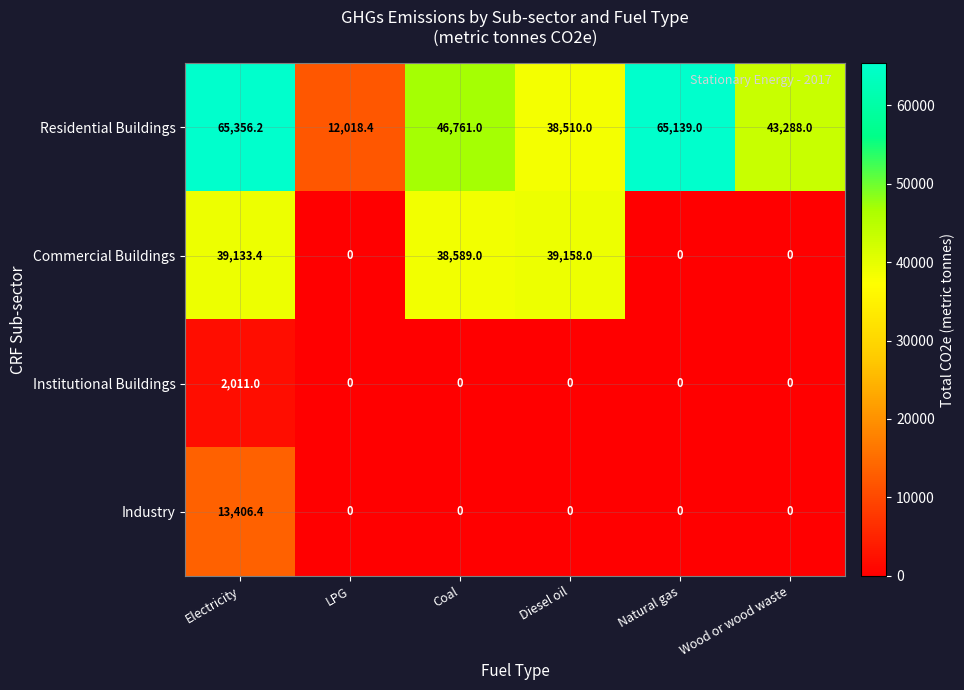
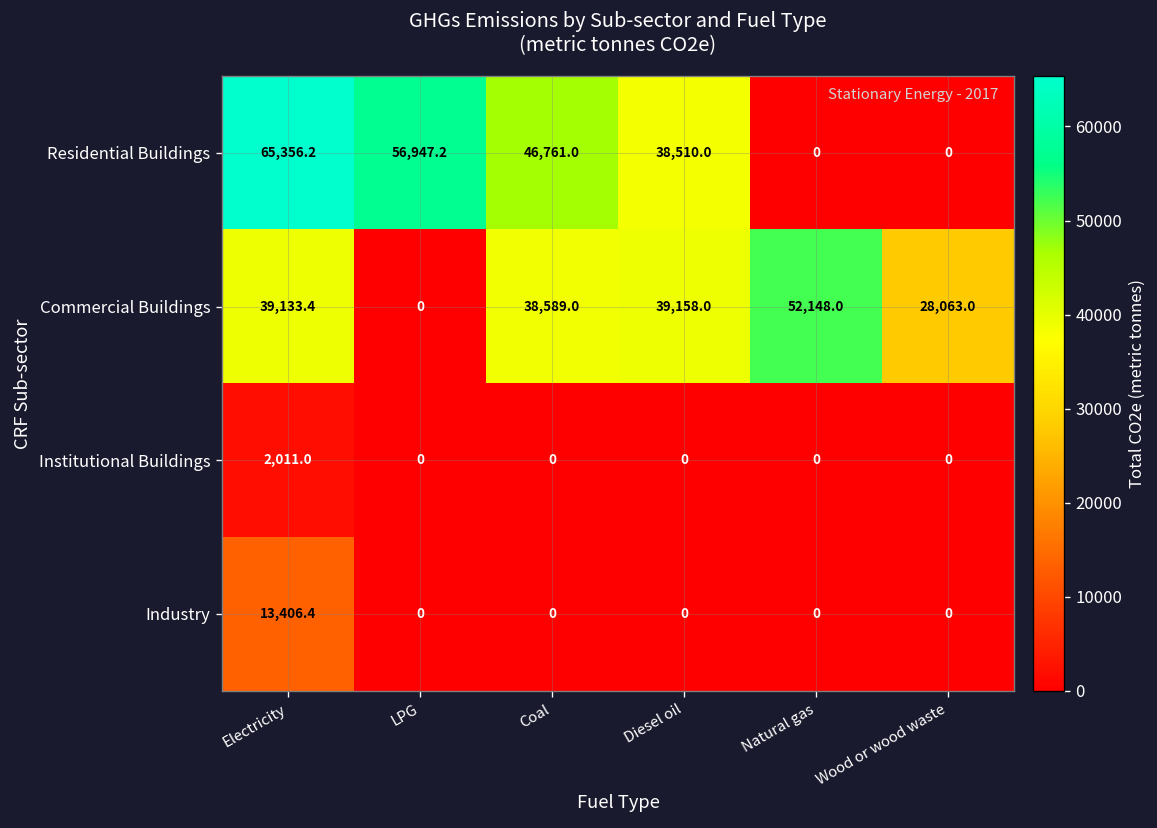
Residential Buildings, LPG: 12,018.4 -> 56,947.2
Residential Buildings, Natural gas: 65,139.0 -> 0
Residential Buildings, Wood or wood waste: 43,288.0 -> 0
Commercial Buildings, Natural gas: 0 -> 52,148.0
Commercial Buildings, Wood or wood waste: 0 -> 28,063.0
